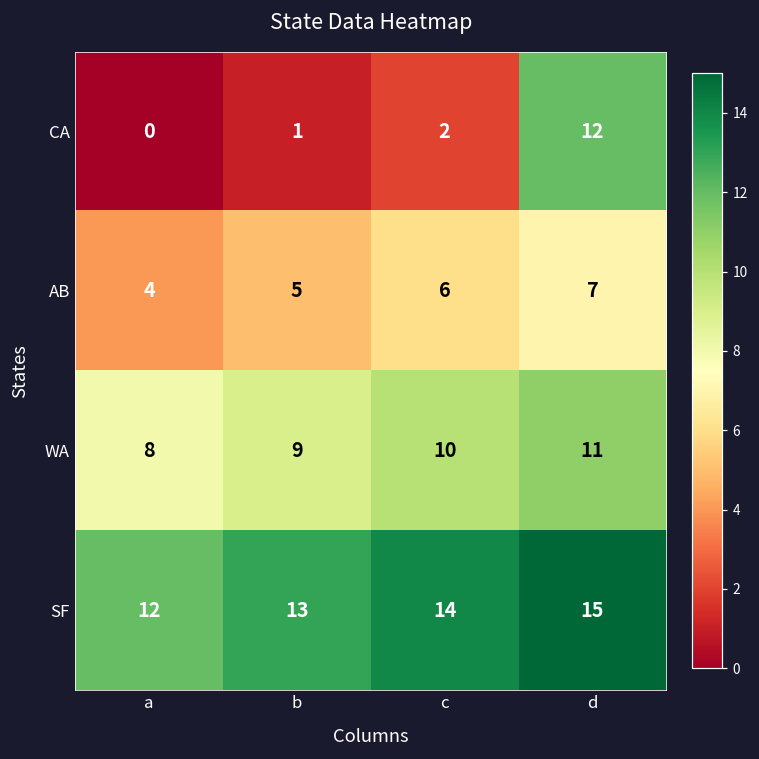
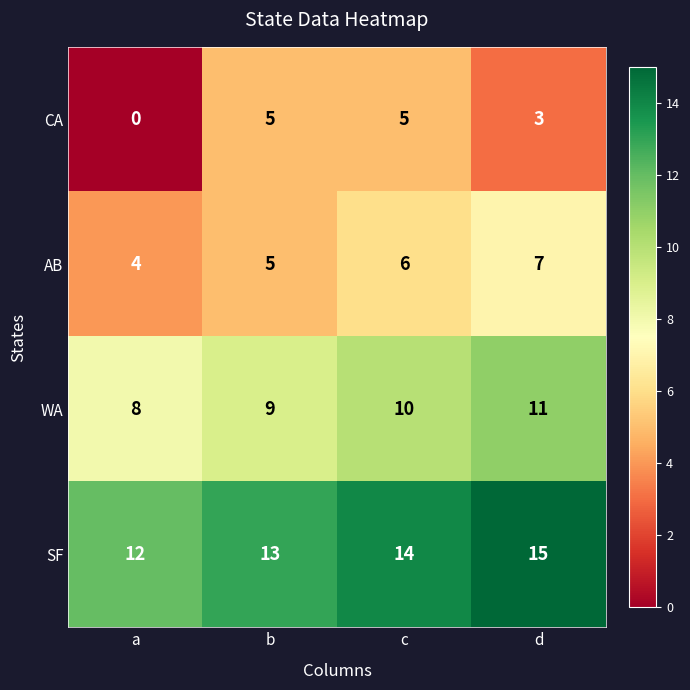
CA, b: 1 -> 5
CA, c: 2 -> 5
CA, d: 12 -> 3
